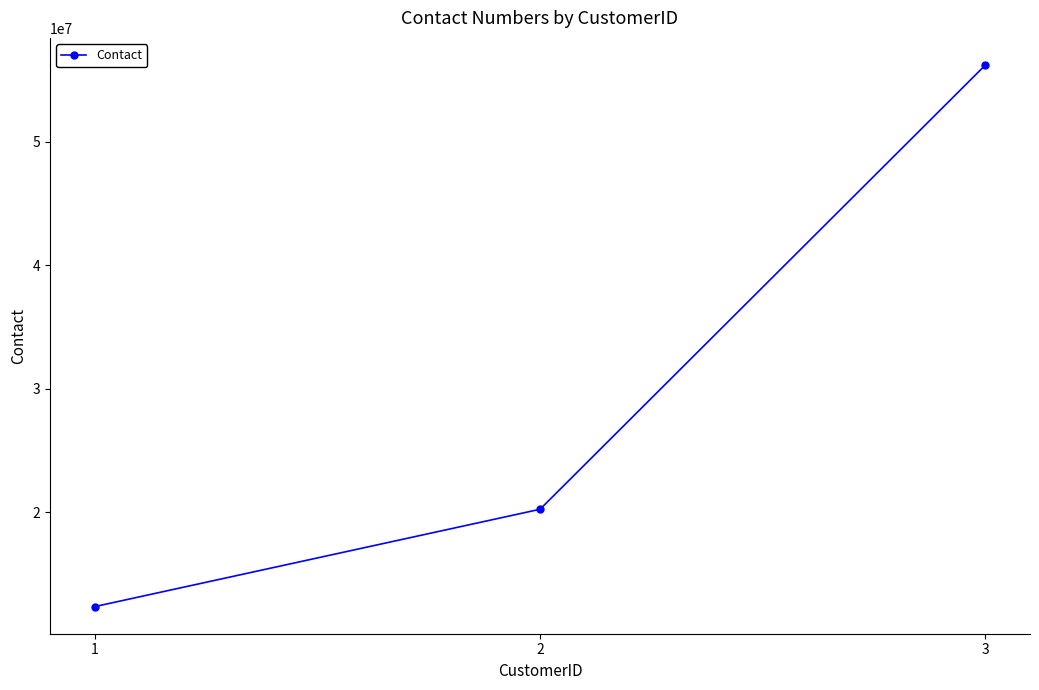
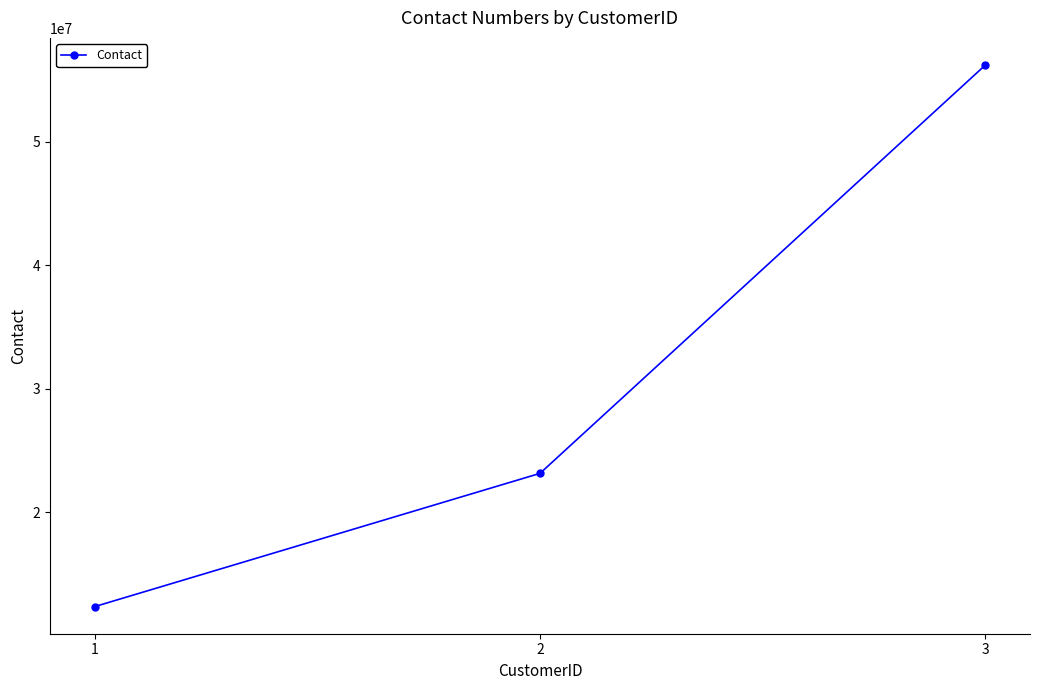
2: 20200000 -> 23100000
